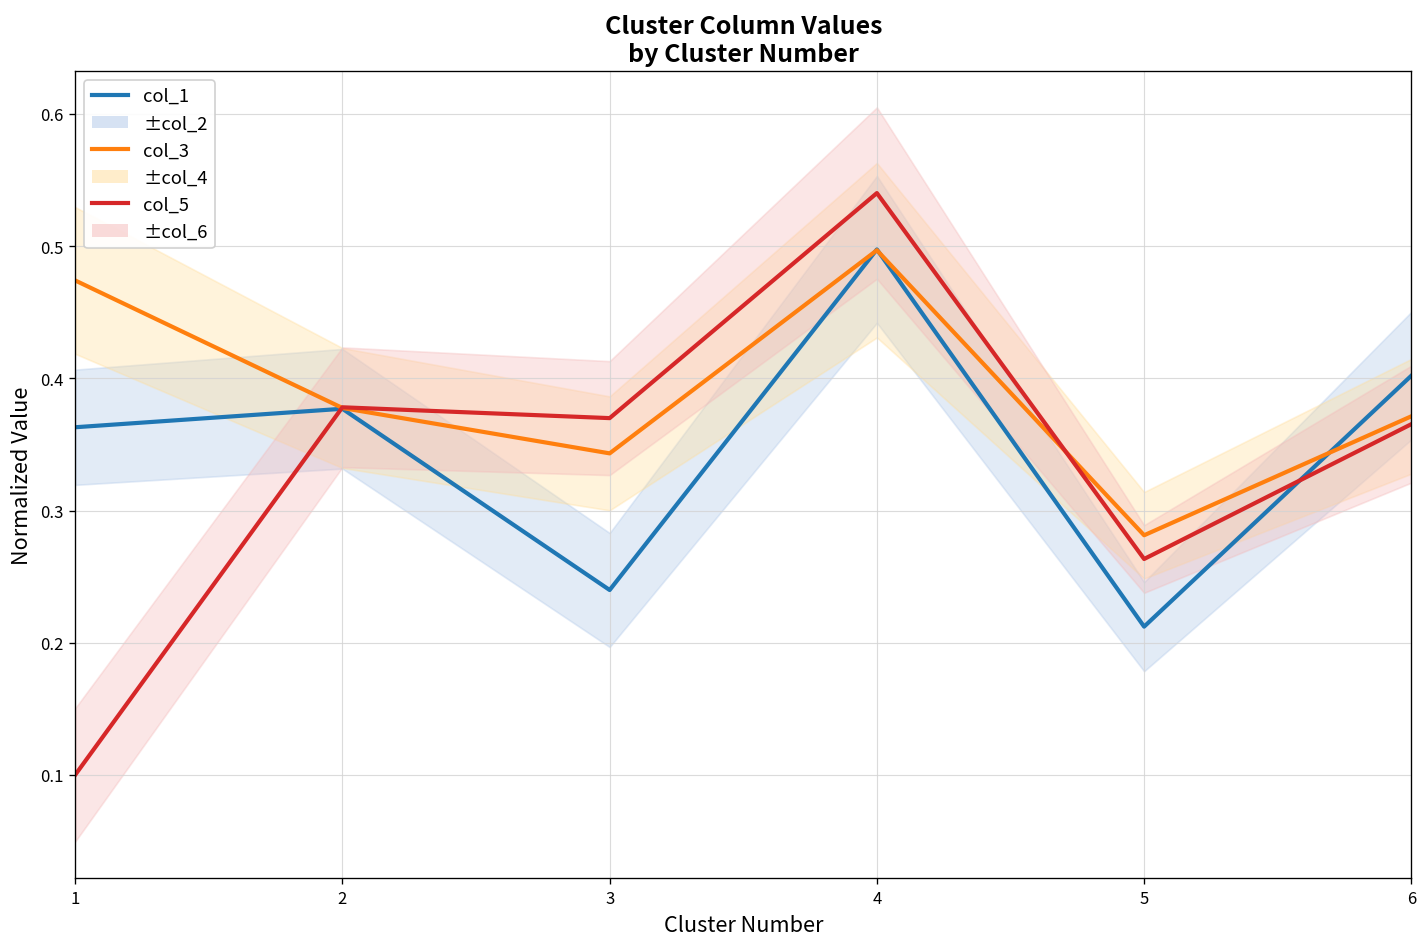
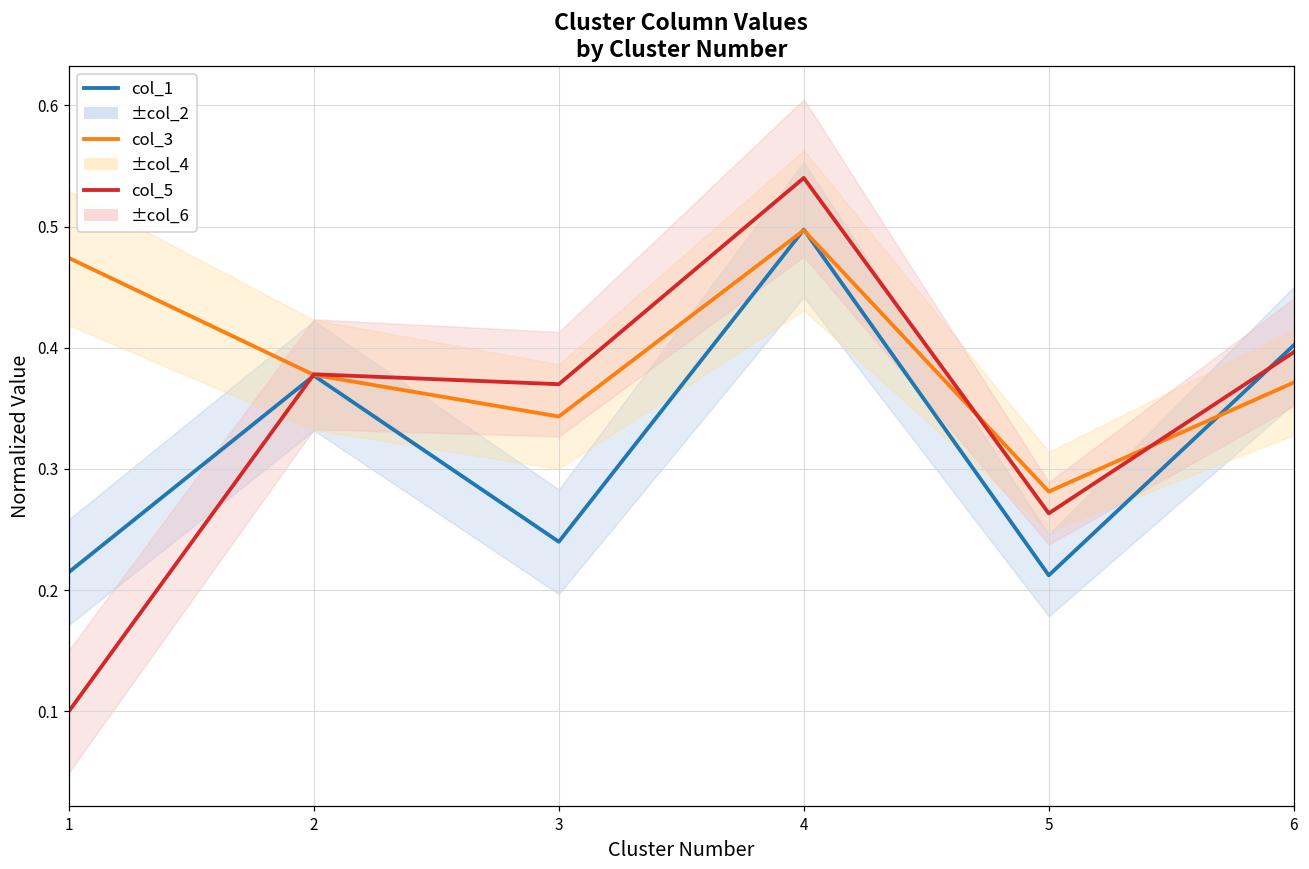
col_1, 1: 0.363 -> 0.215
col_5, 6: 0.365 -> 0.396
